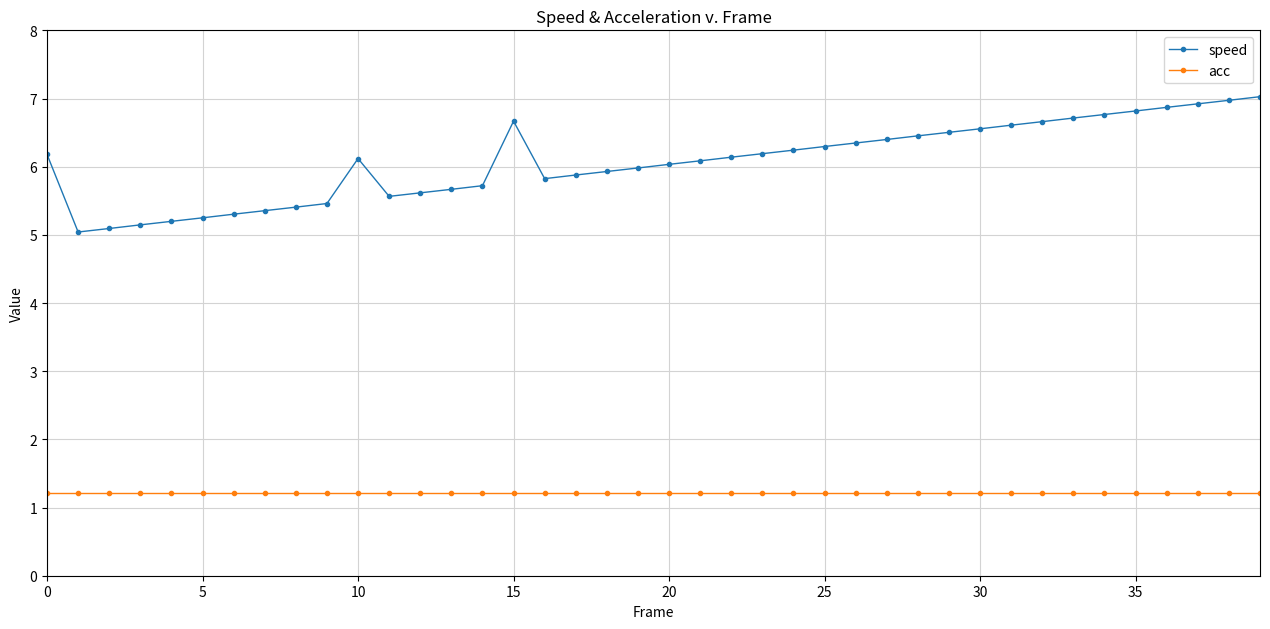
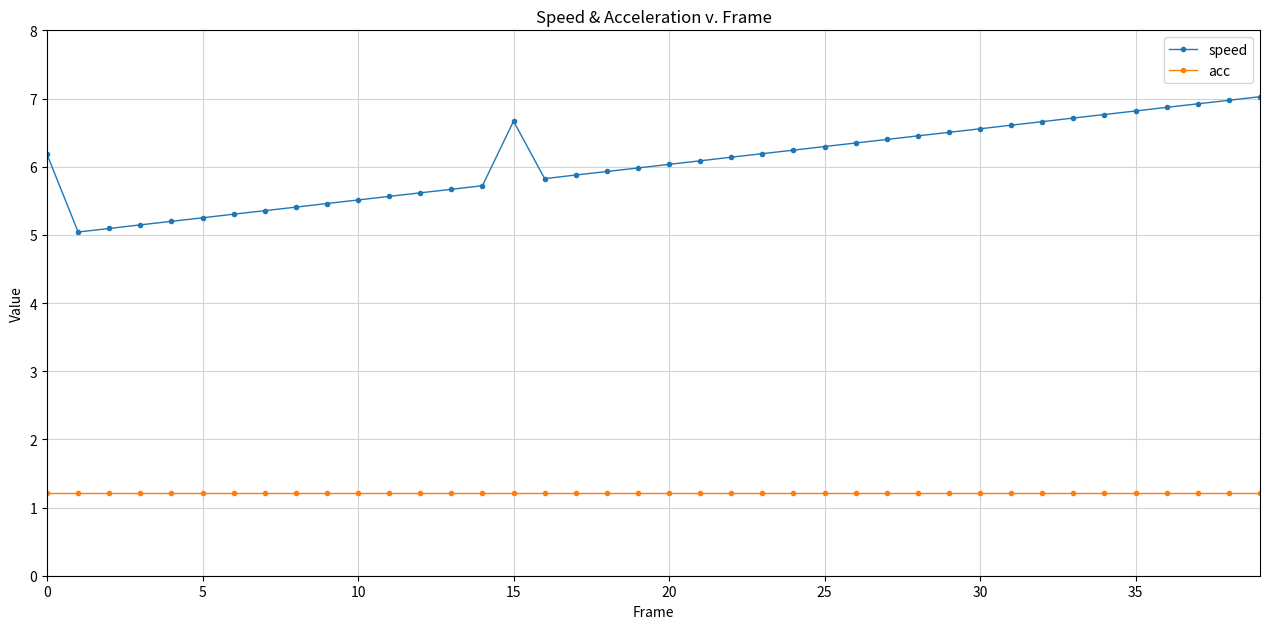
speed, 10: 6.1 -> 5.5
